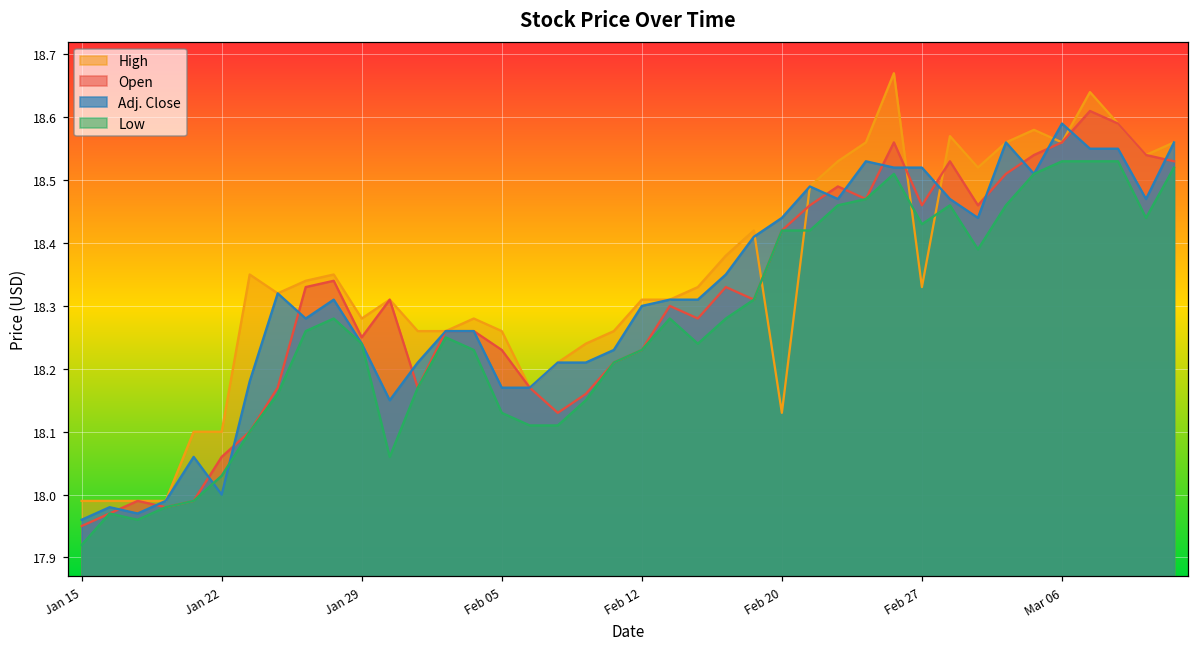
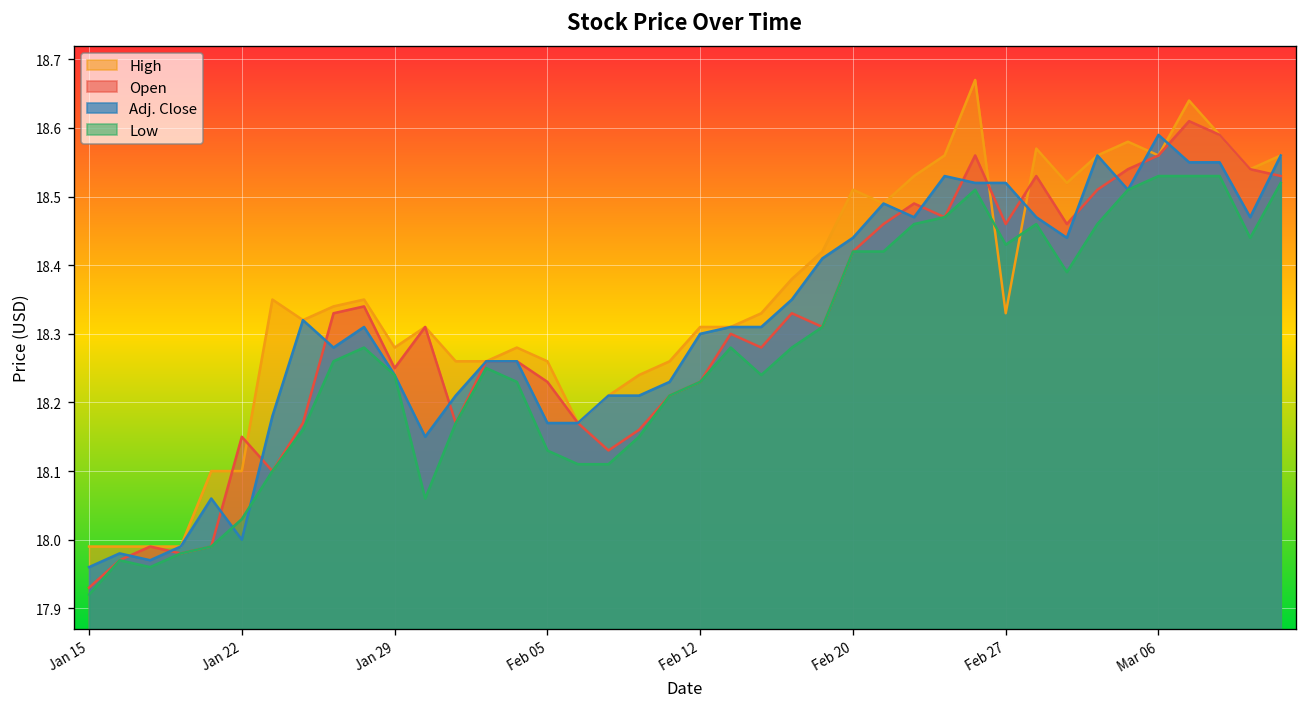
Open, Jan 15: 17.95 -> 17.93
Open, Jan 22: 18.06 -> 18.15
High, Feb 20: 18.13 -> 18.51
